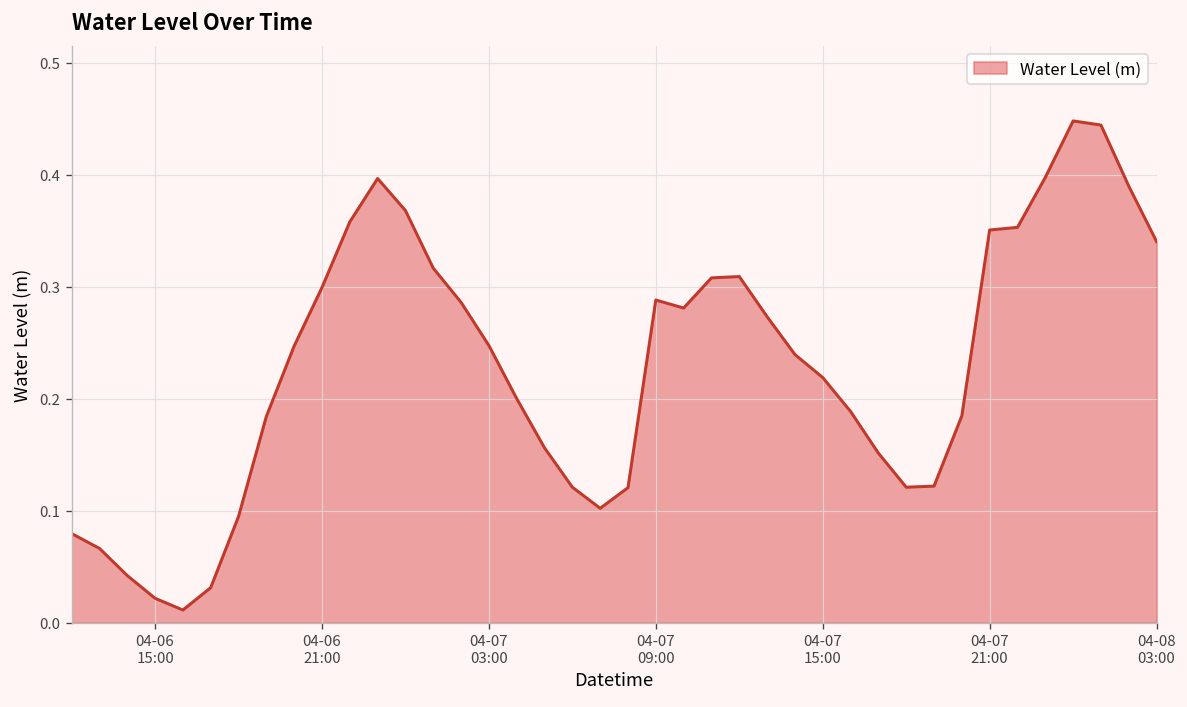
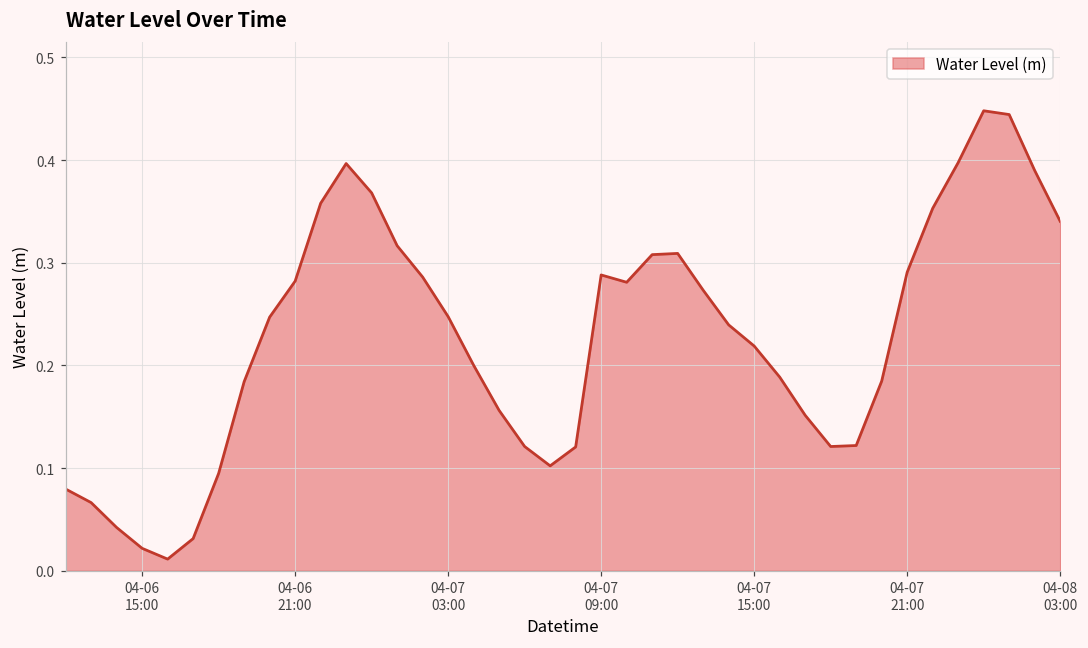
04-06 21:00: 0.30 -> 0.28
04-07 21:00: 0.35 -> 0.29
